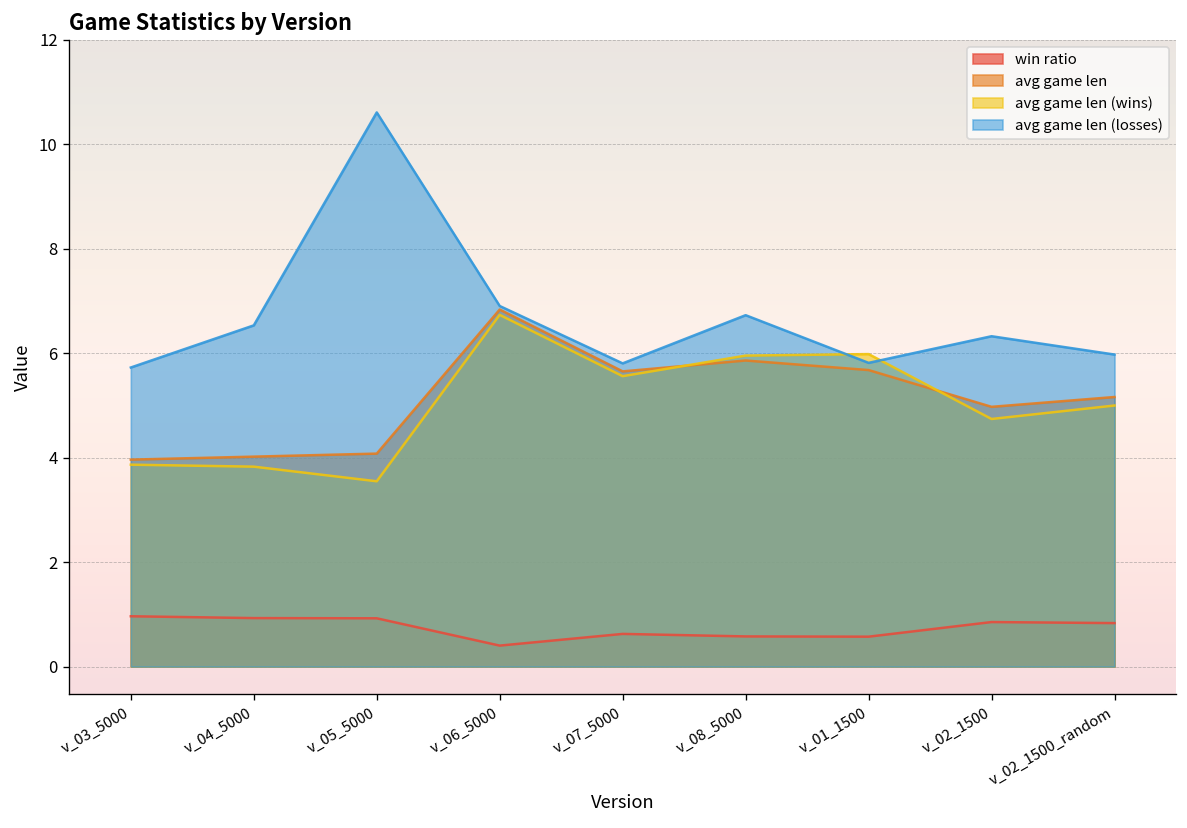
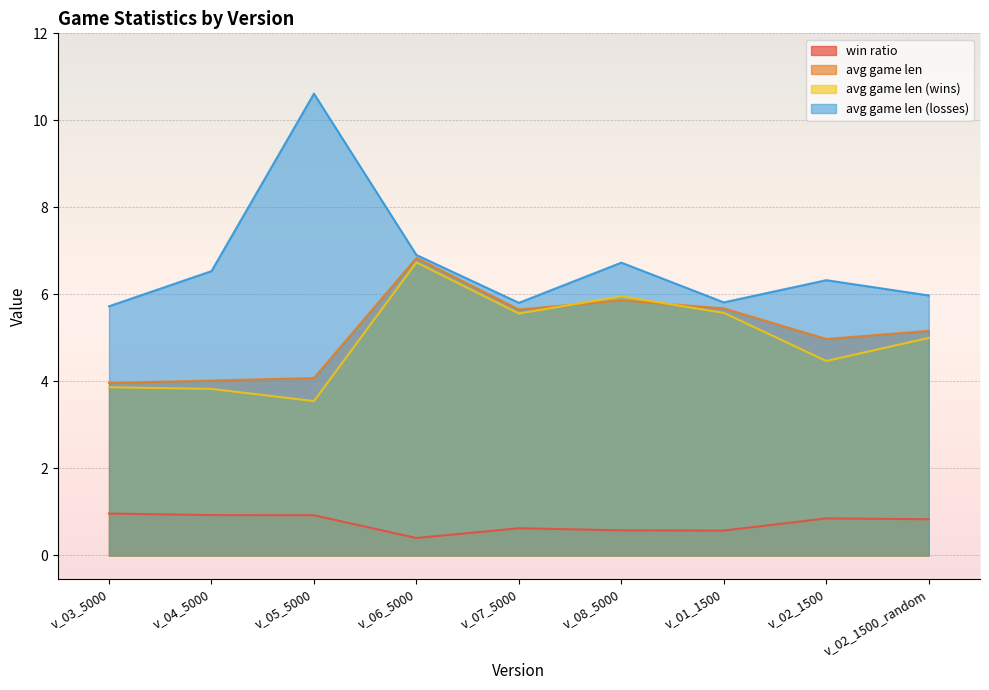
avg game len (wins), v_01_1500: 6.0 -> 5.6
avg game len (wins), v_02_1500: 4.7 -> 4.5
